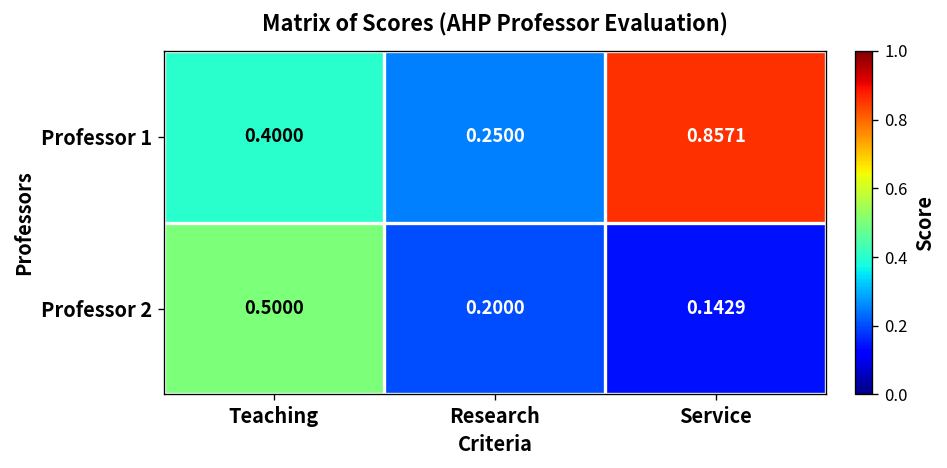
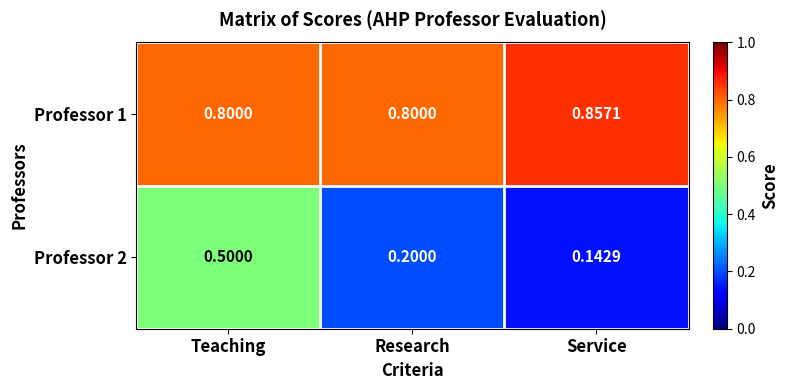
Professor 1, Teaching: 0.4000 -> 0.8000
Professor 1, Research: 0.2500 -> 0.8000
